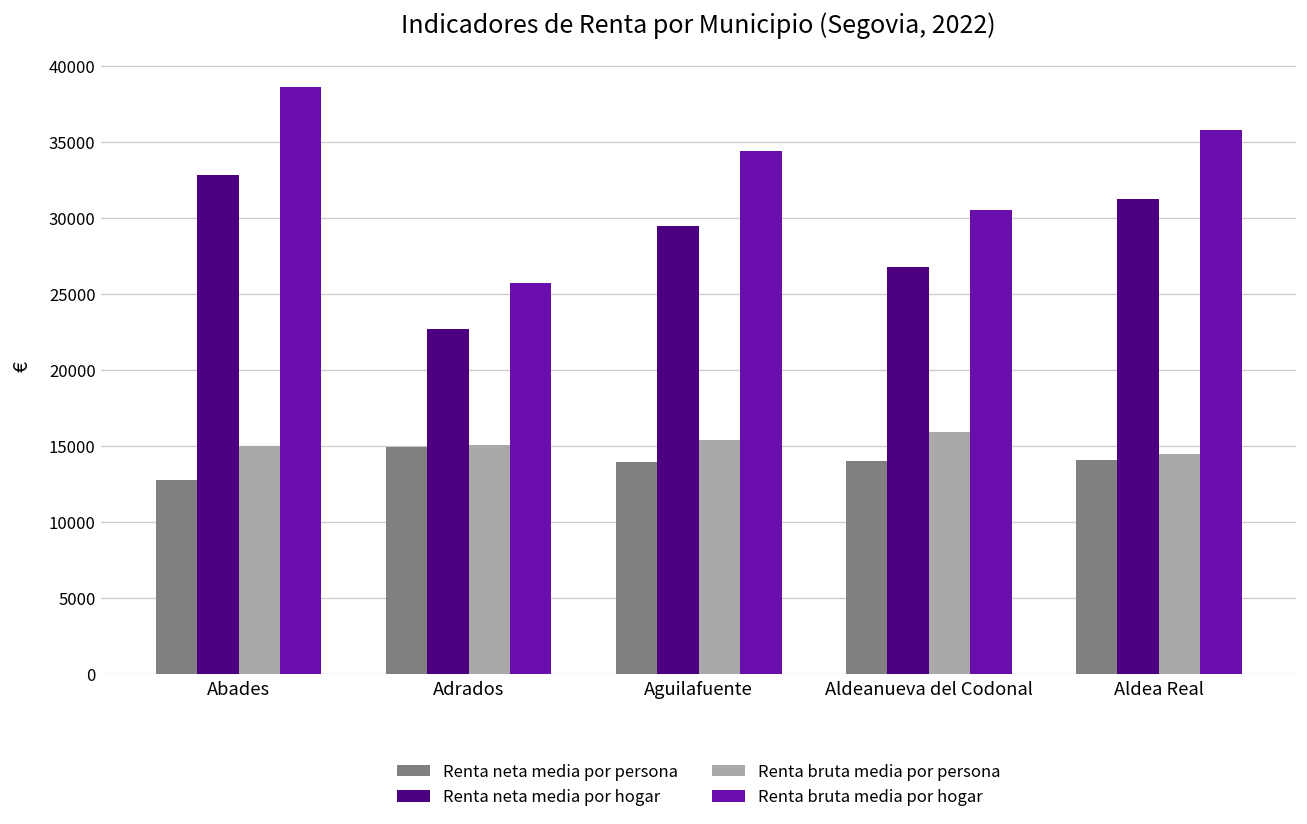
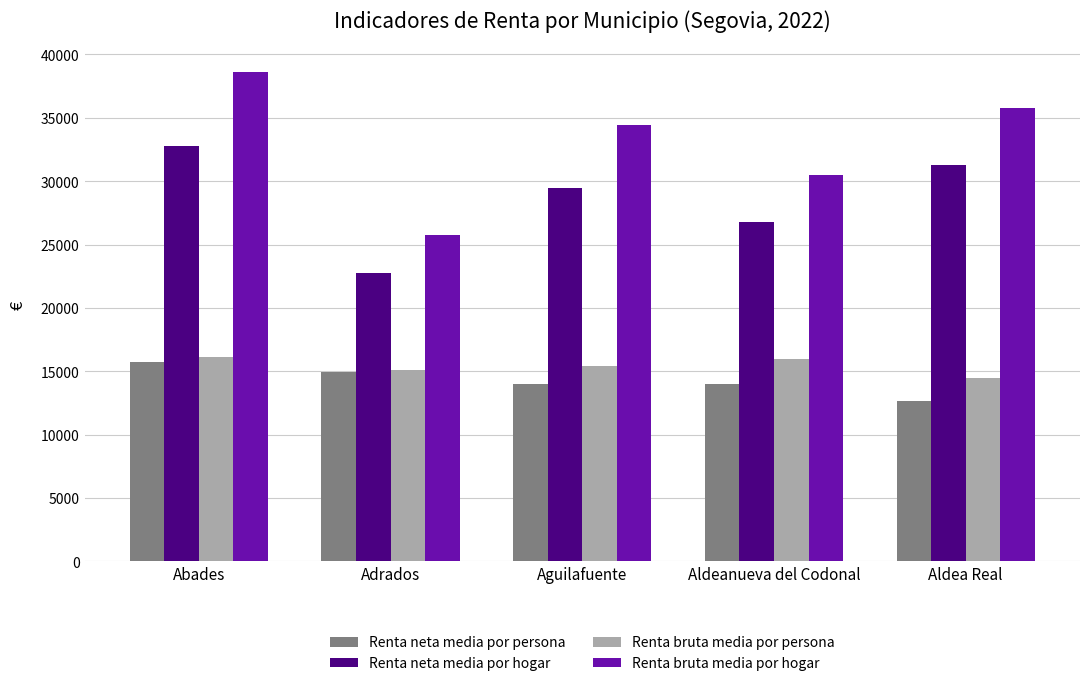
Renta neta media por persona, Abades: 12800 -> 15700
Renta bruta media por persona, Abades: 15000 -> 16100
Renta neta media por persona, Aldea Real: 14100 -> 12700
